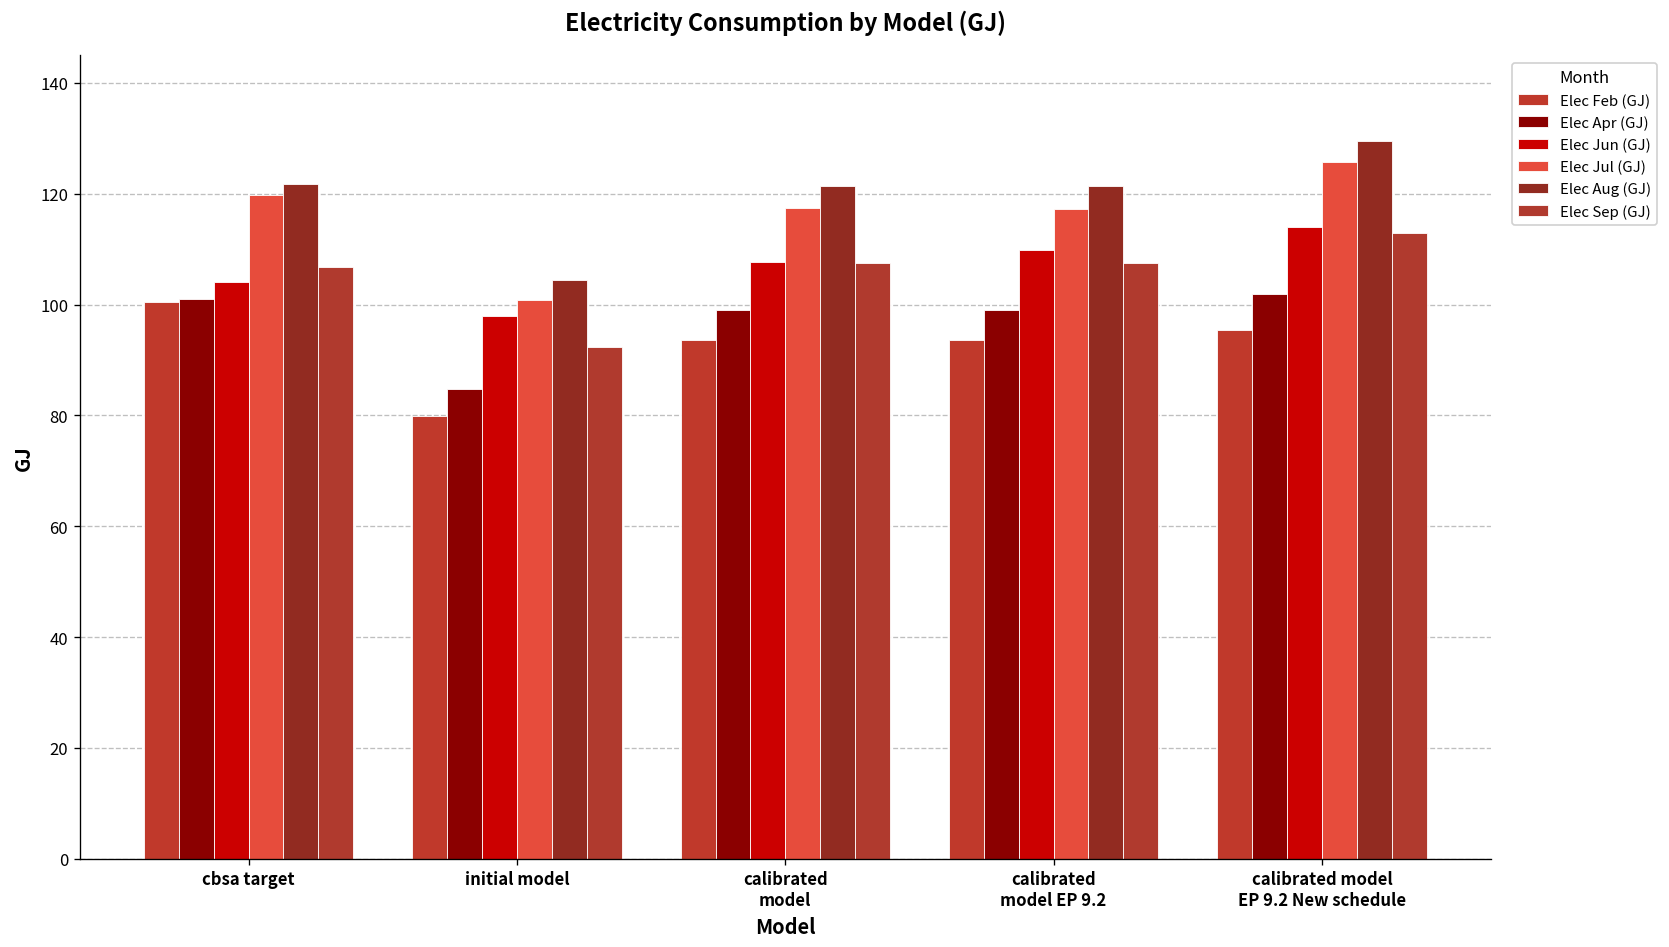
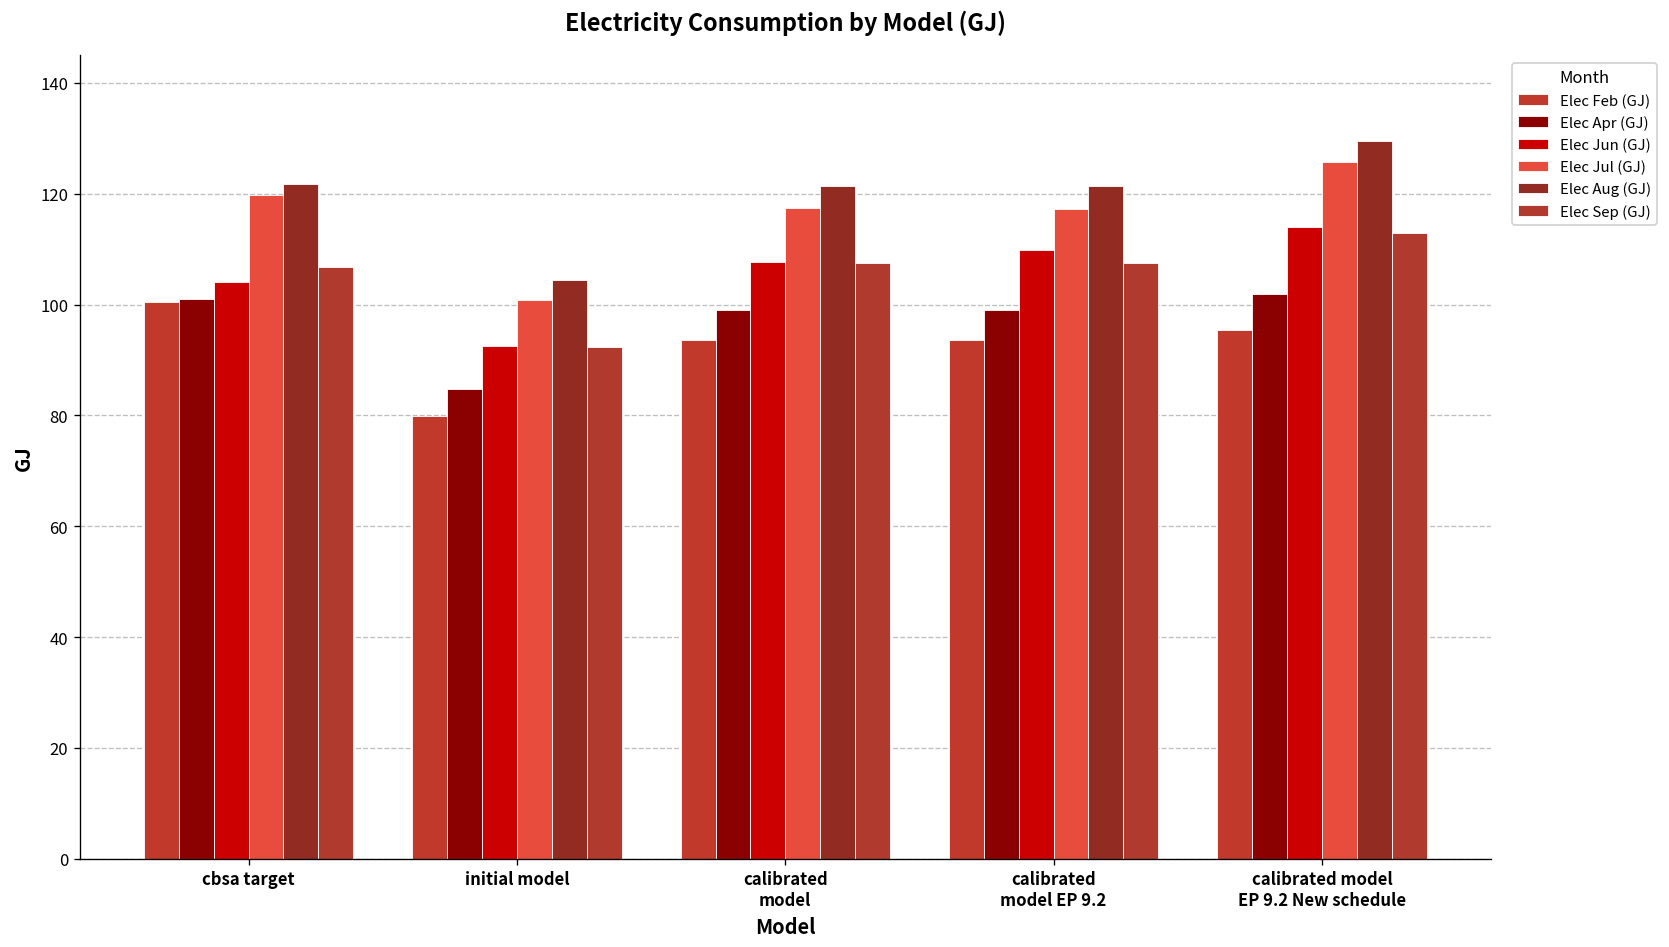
Elec Jun (GJ), initial model: 98 -> 92
